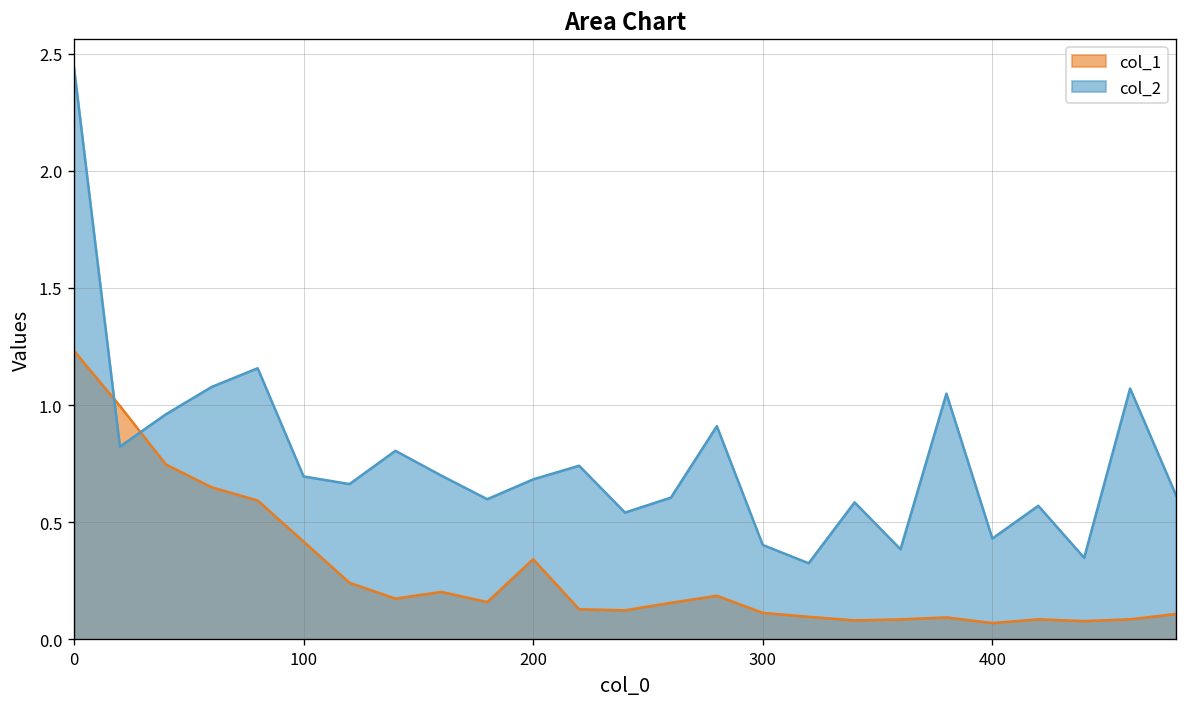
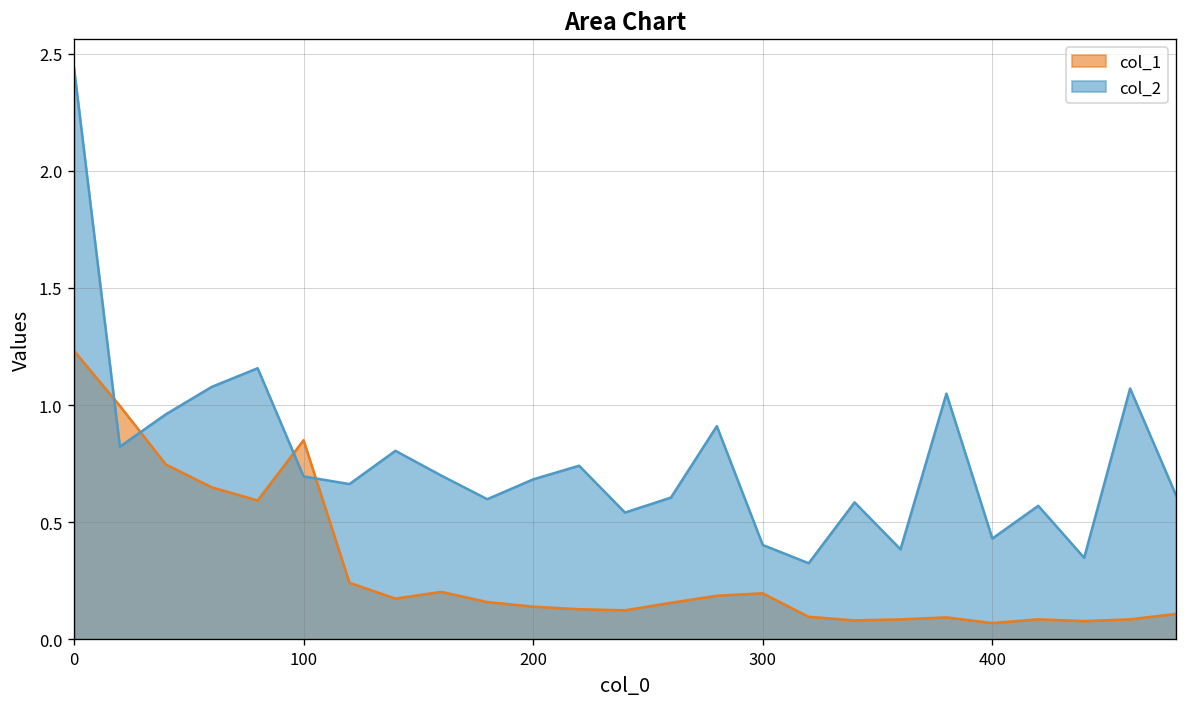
col_1, 100: 0.42 -> 0.85
col_1, 200: 0.34 -> 0.14
col_1, 300: 0.11 -> 0.20
